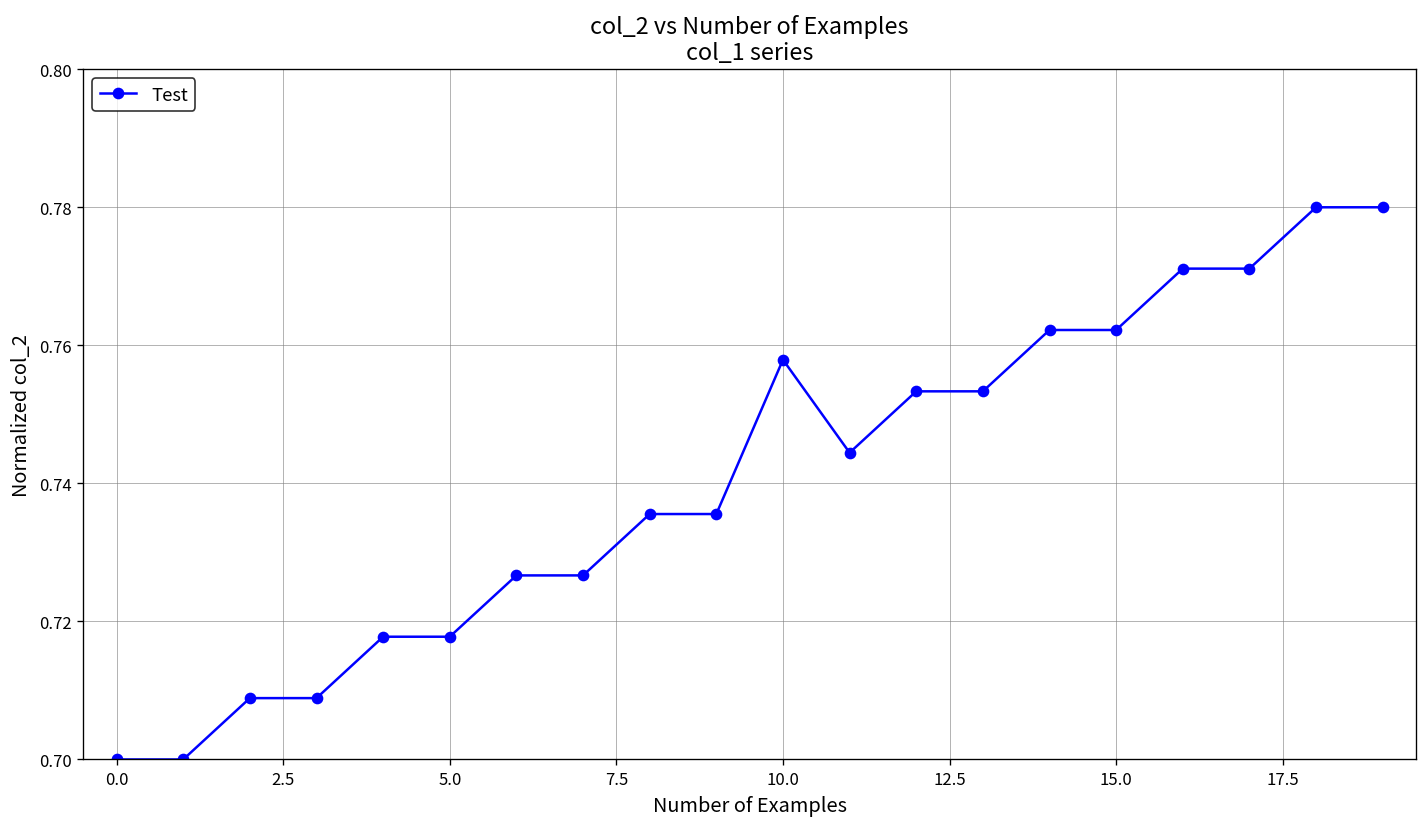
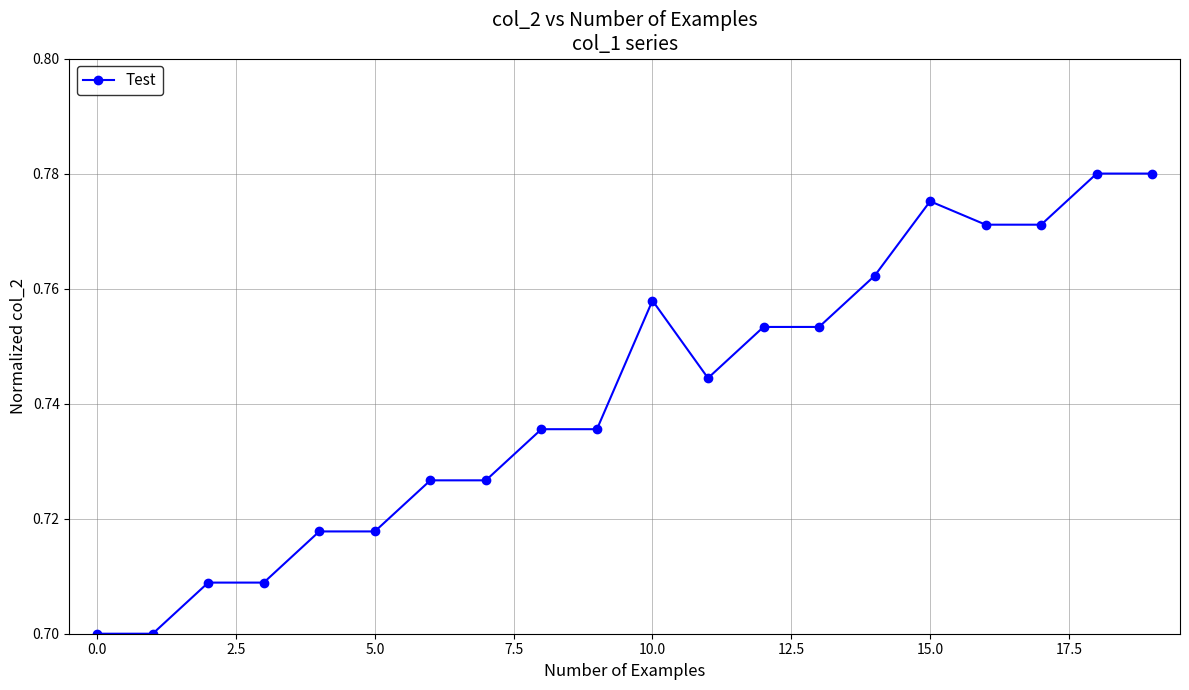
15.0: 0.762 -> 0.775
